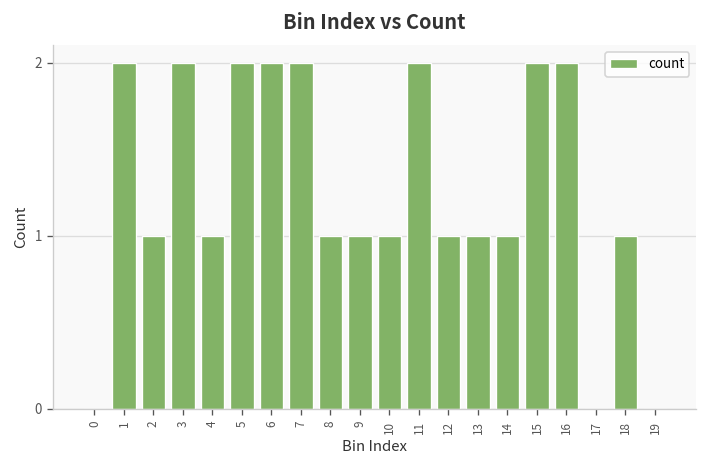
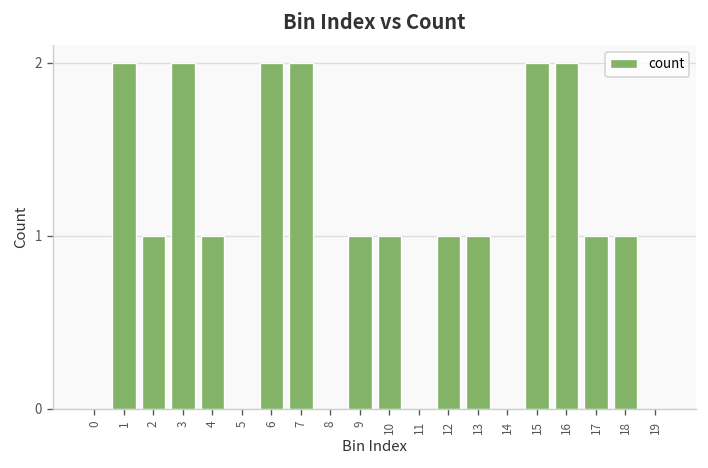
5: 2 -> 0
8: 1 -> 0
11: 2 -> 0
14: 1 -> 0
17: 0 -> 1
